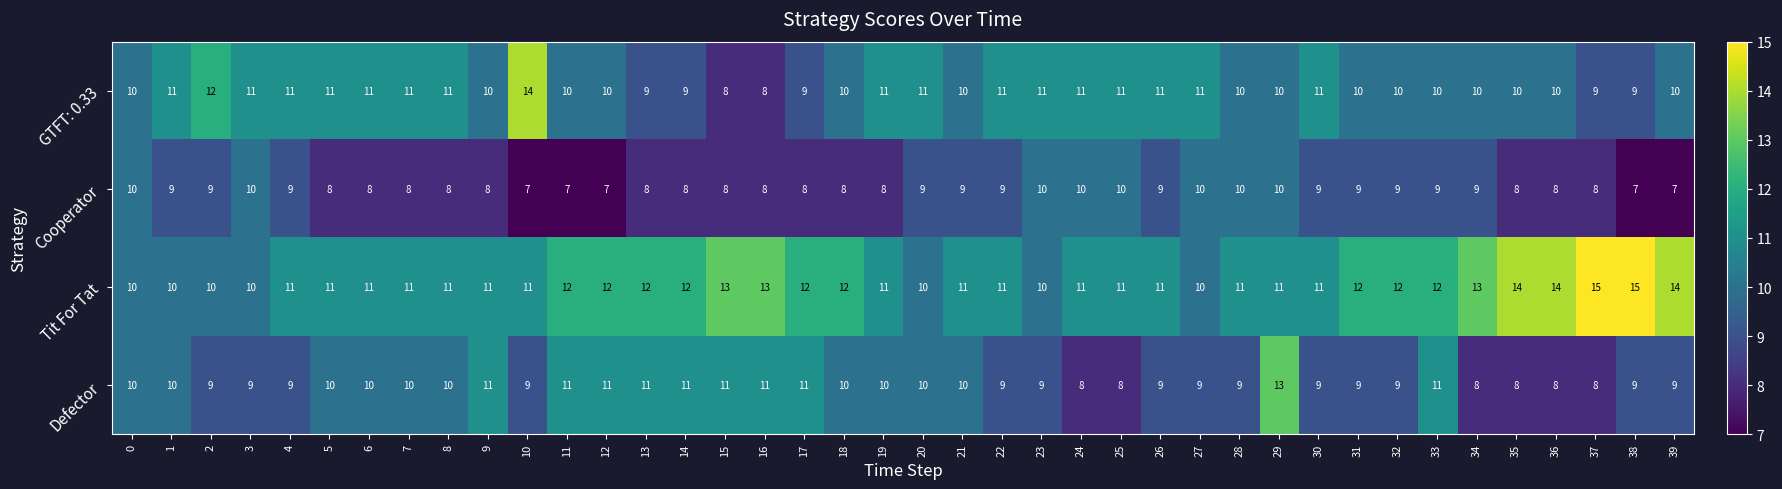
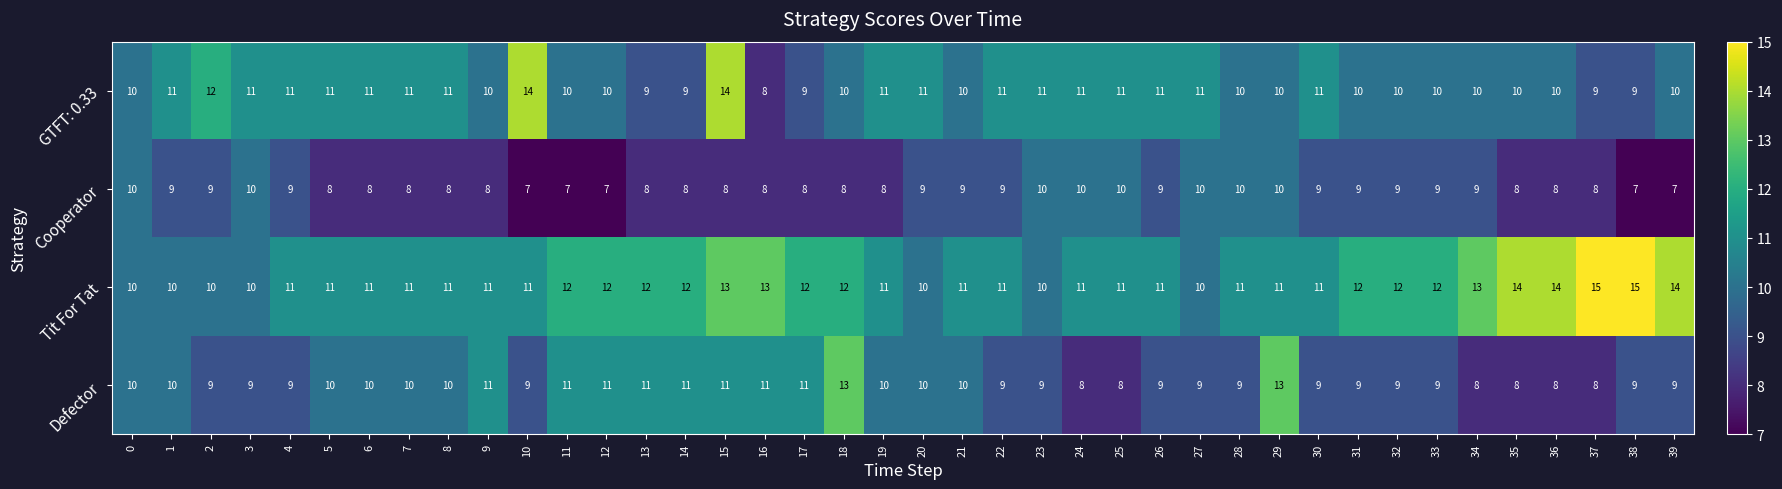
GTFT: 0.33, 15: 8 -> 14
Defector, 18: 10 -> 13
Defector, 33: 11 -> 9
